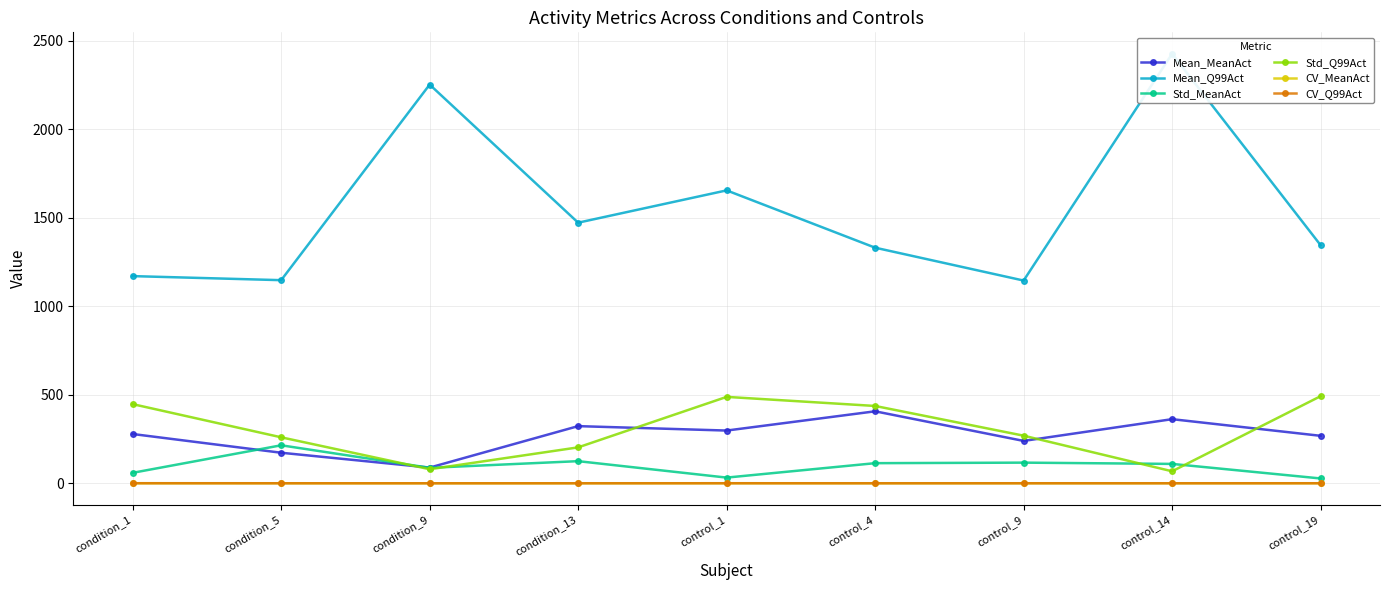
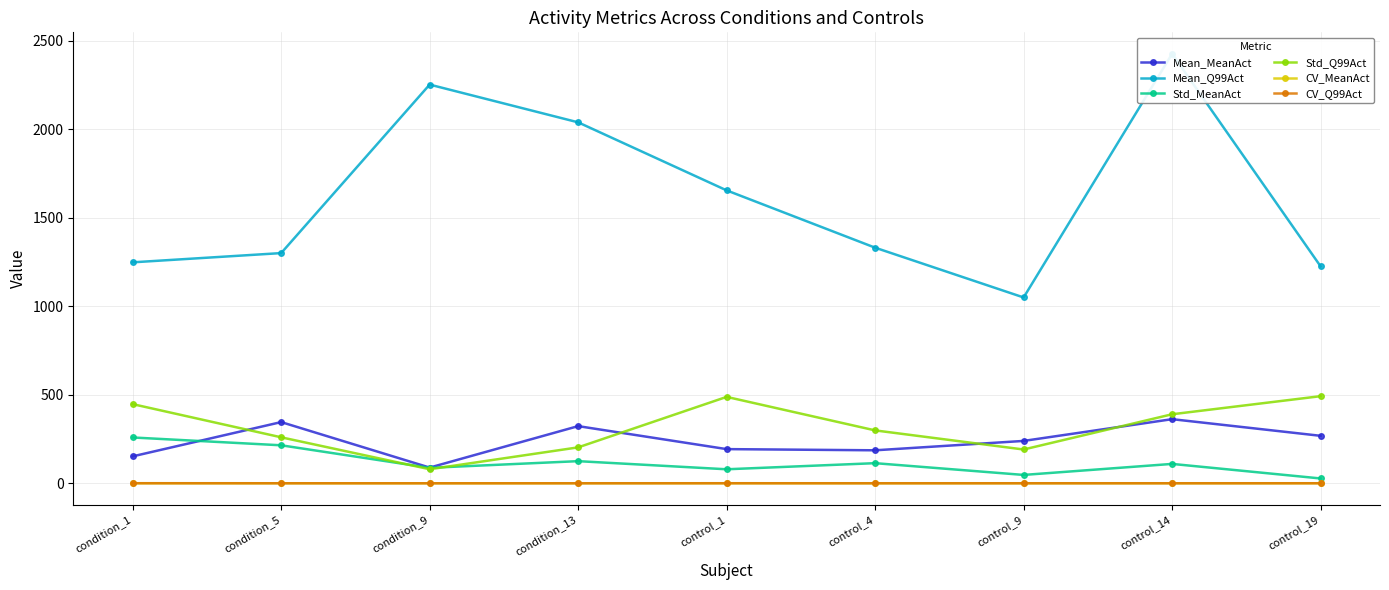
Mean_MeanAct, condition_1: 280 -> 150
Mean_Q99Act, condition_1: 1170 -> 1250
Std_MeanAct, condition_1: 60 -> 260
Mean_MeanAct, condition_5: 170 -> 350
Mean_Q99Act, condition_5: 1150 -> 1300
Mean_Q99Act, condition_13: 1470 -> 2040
Mean_MeanAct, control_1: 300 -> 190
Std_MeanAct, control_1: 30 -> 80
Mean_MeanAct, control_4: 410 -> 190
Std_Q99Act, control_4: 440 -> 300
Mean_Q99Act, control_9: 1150 -> 1050
Std_MeanAct, control_9: 120 -> 50
Std_Q99Act, control_9: 270 -> 190
Std_Q99Act, control_14: 70 -> 390
Mean_Q99Act, control_19: 1350 -> 1230
